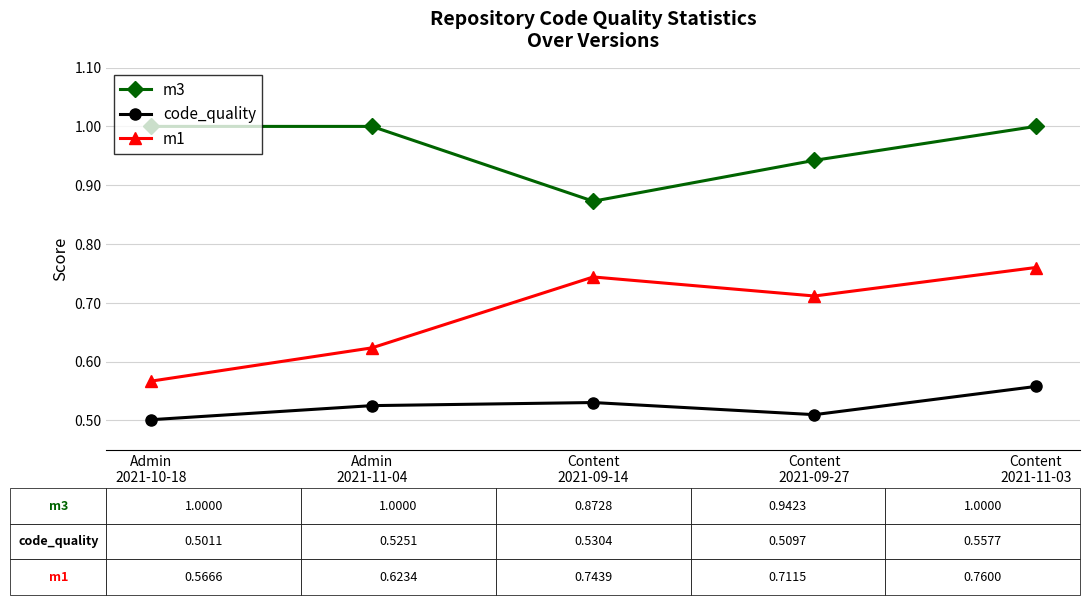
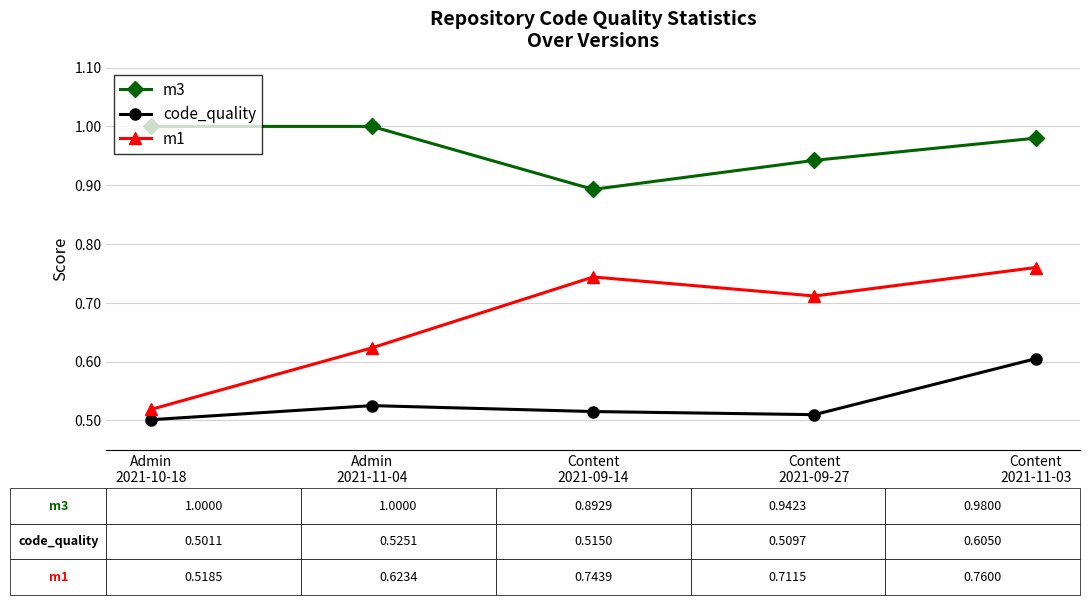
m1, Admin 2021-10-18: 0.5666 -> 0.5185
m3, Content 2021-09-14: 0.8728 -> 0.8929
code_quality, Content 2021-09-14: 0.5304 -> 0.5150
m3, Content 2021-11-03: 1.0000 -> 0.9800
code_quality, Content 2021-11-03: 0.5577 -> 0.6050
